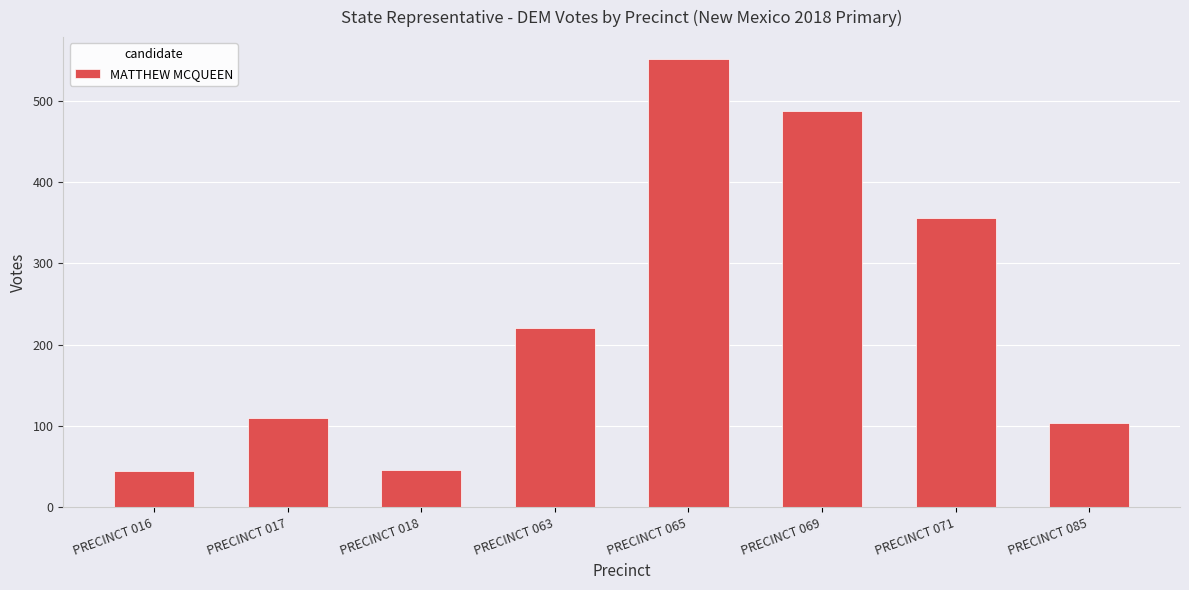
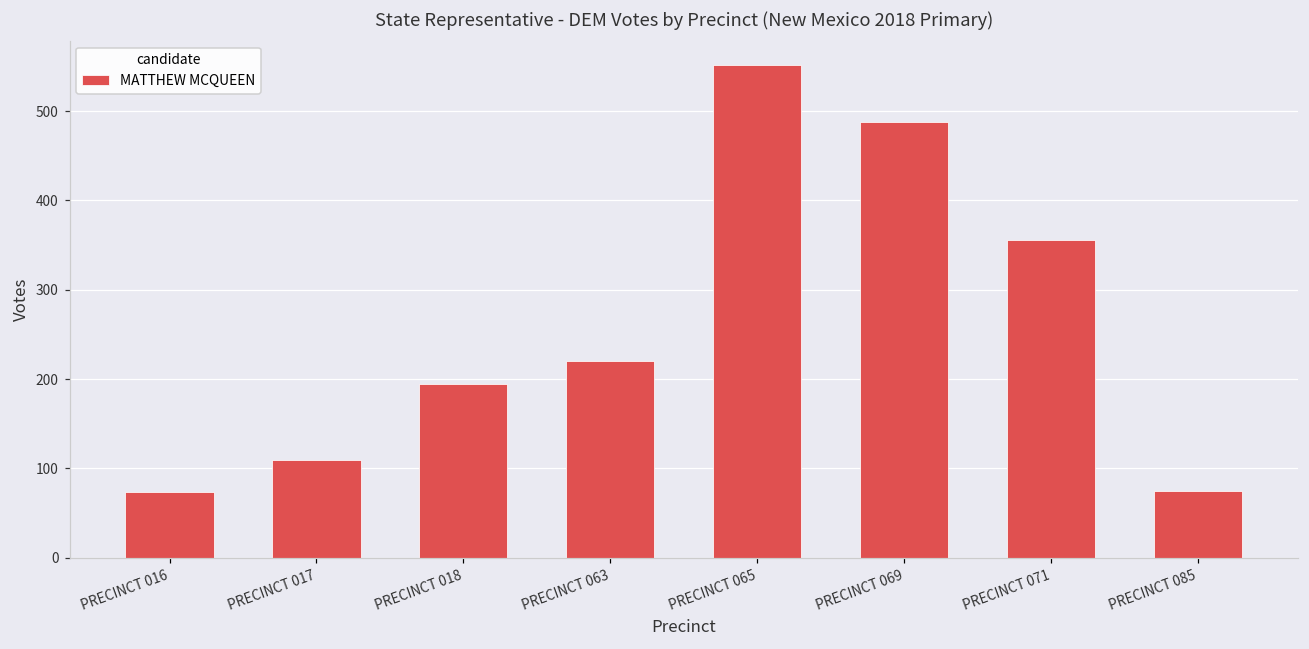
PRECINCT 016: 50 -> 70
PRECINCT 018: 50 -> 190
PRECINCT 085: 100 -> 80
